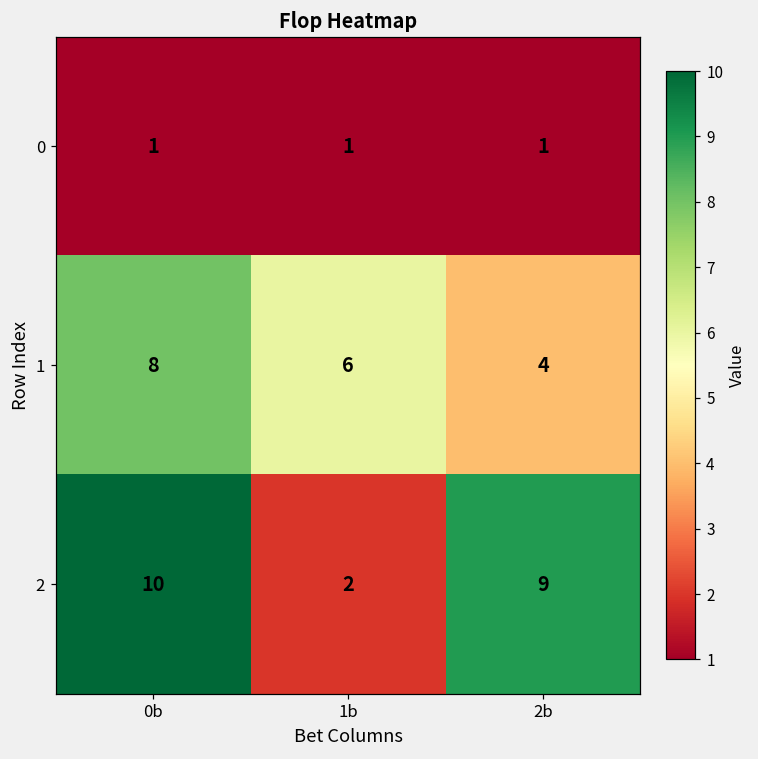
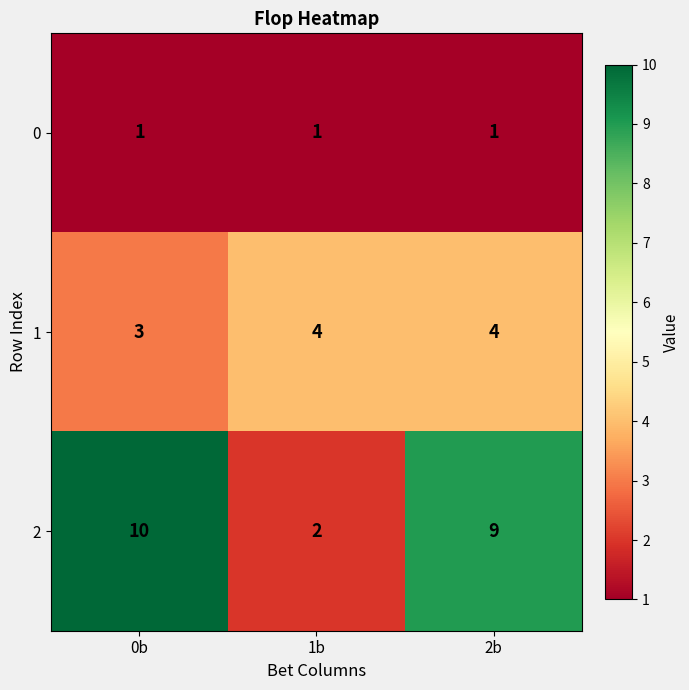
1, 0b: 8 -> 3
1, 1b: 6 -> 4
